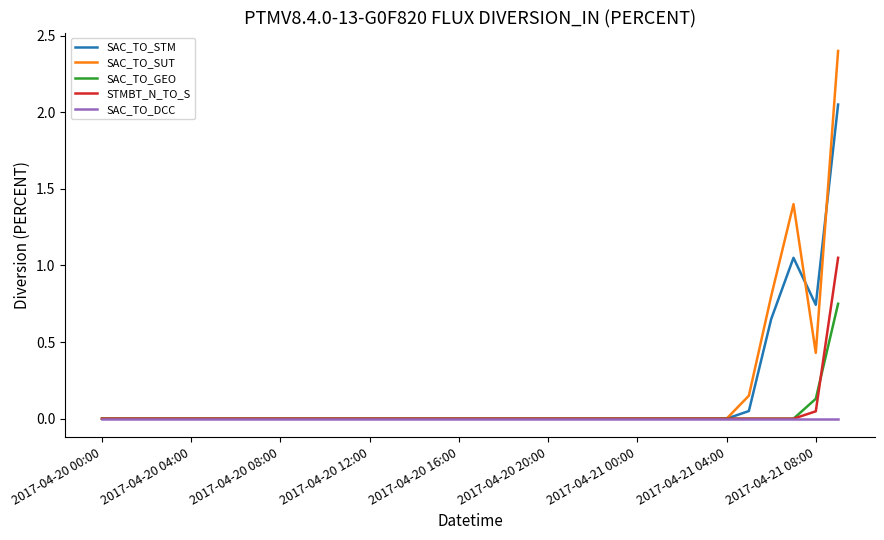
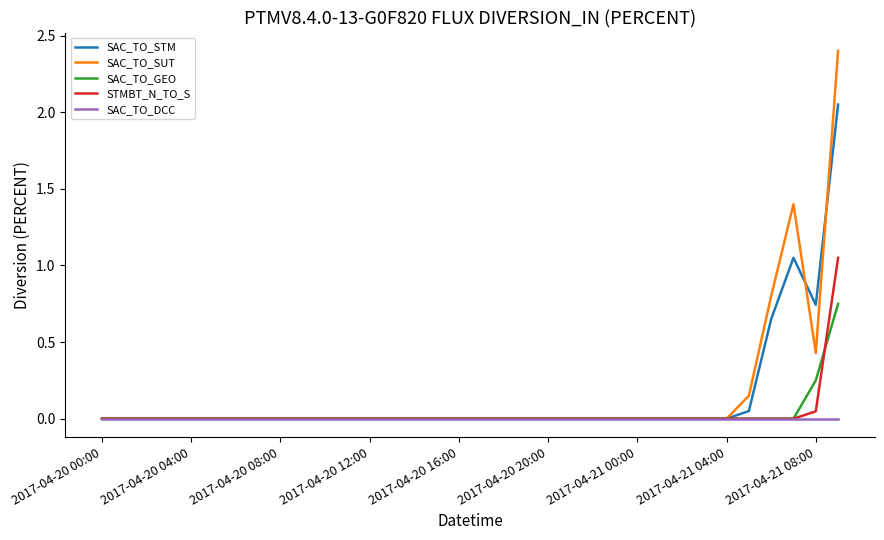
SAC_TO_GEO, 2017-04-21 08:00: 0.13 -> 0.25
